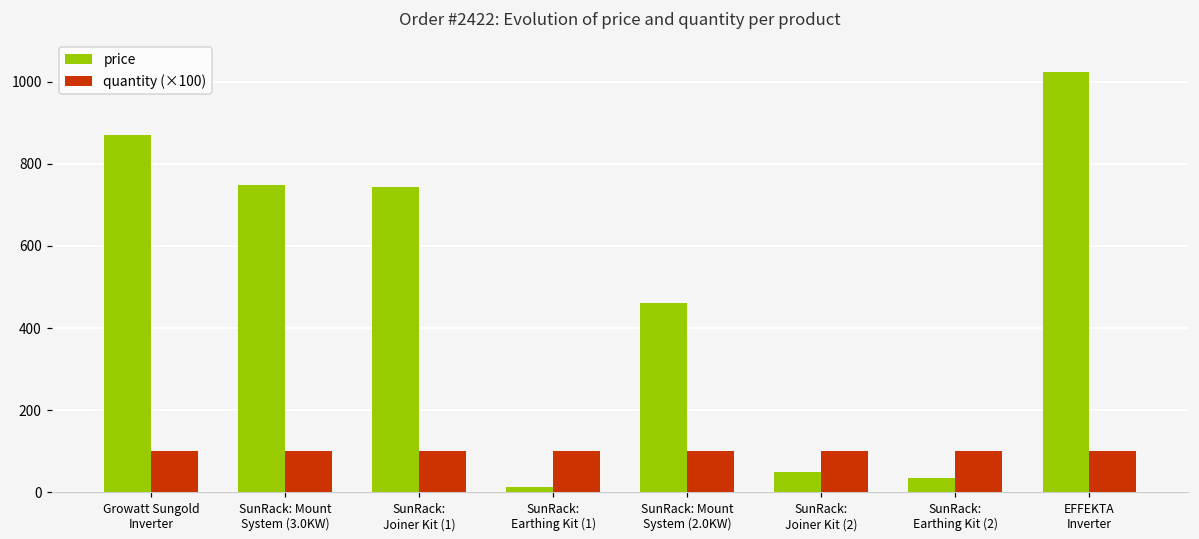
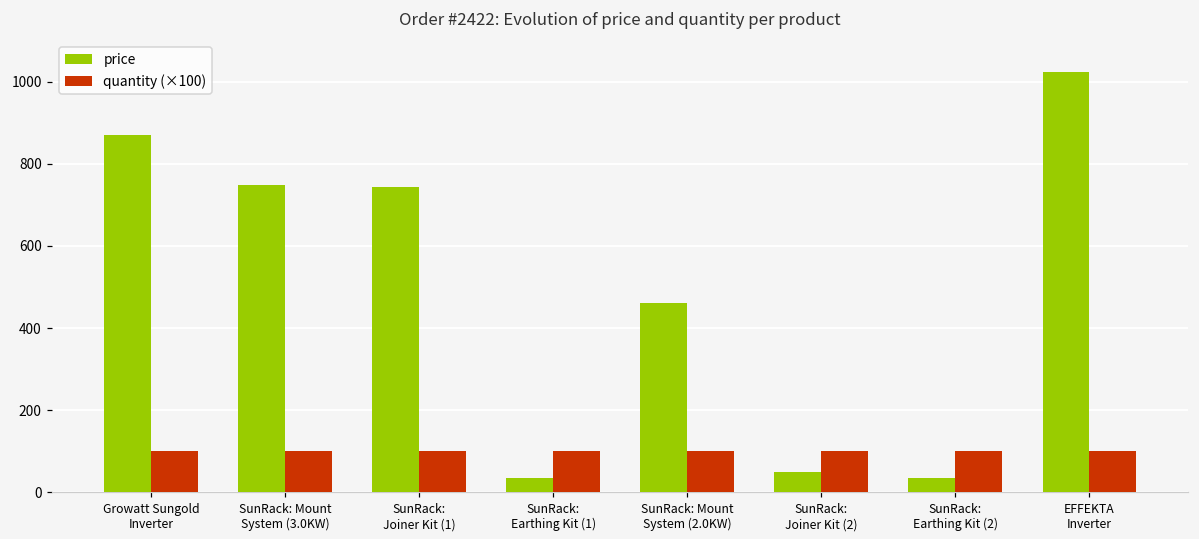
price, SunRack: Earthing Kit (1): 10 -> 40
